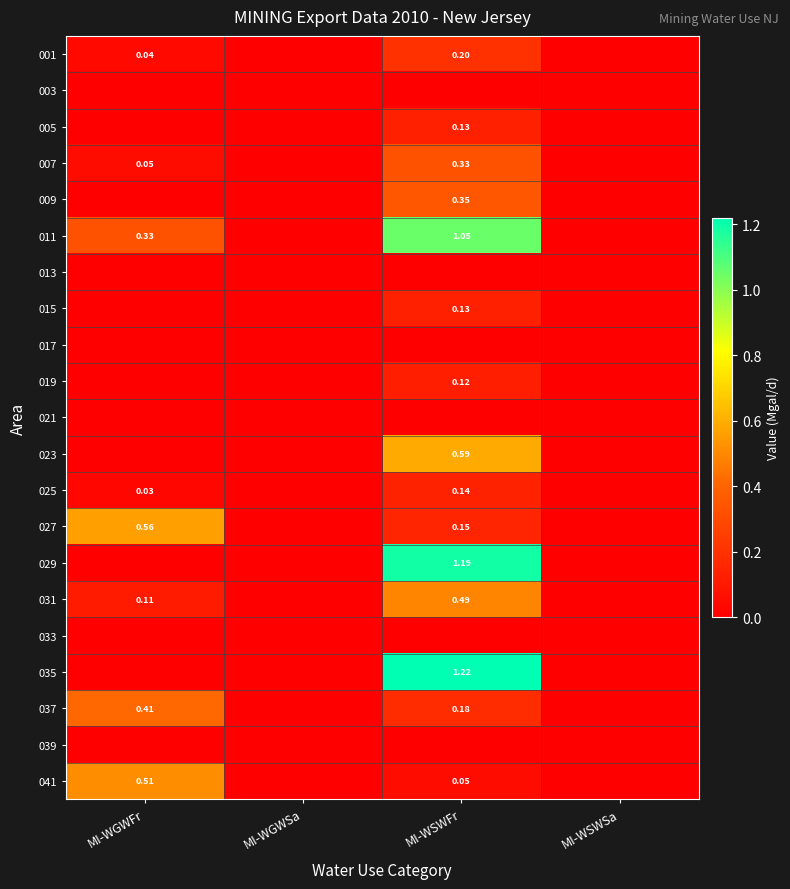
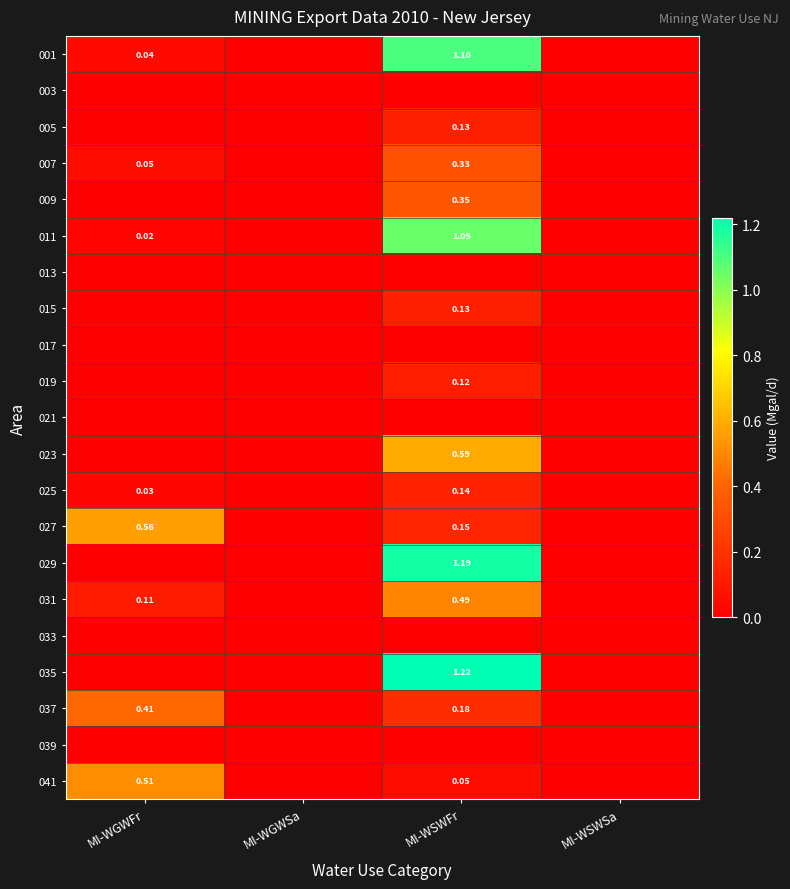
001, MI-WSWFr: 0.20 -> 1.10
011, MI-WGWFr: 0.33 -> 0.02
